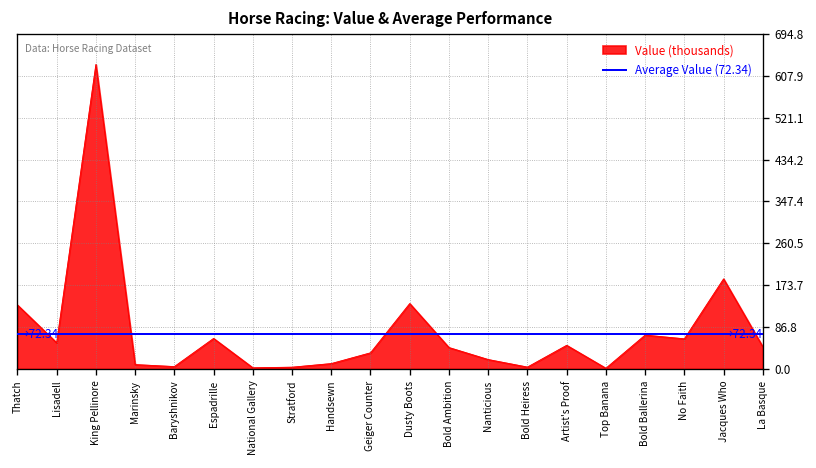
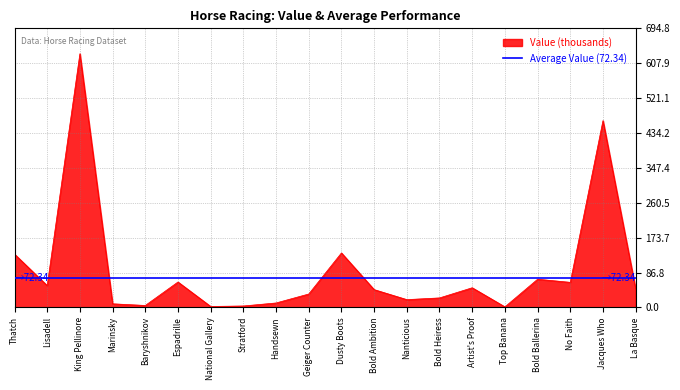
Bold Heiress: 0 -> 20
Jacques Who: 190 -> 460
